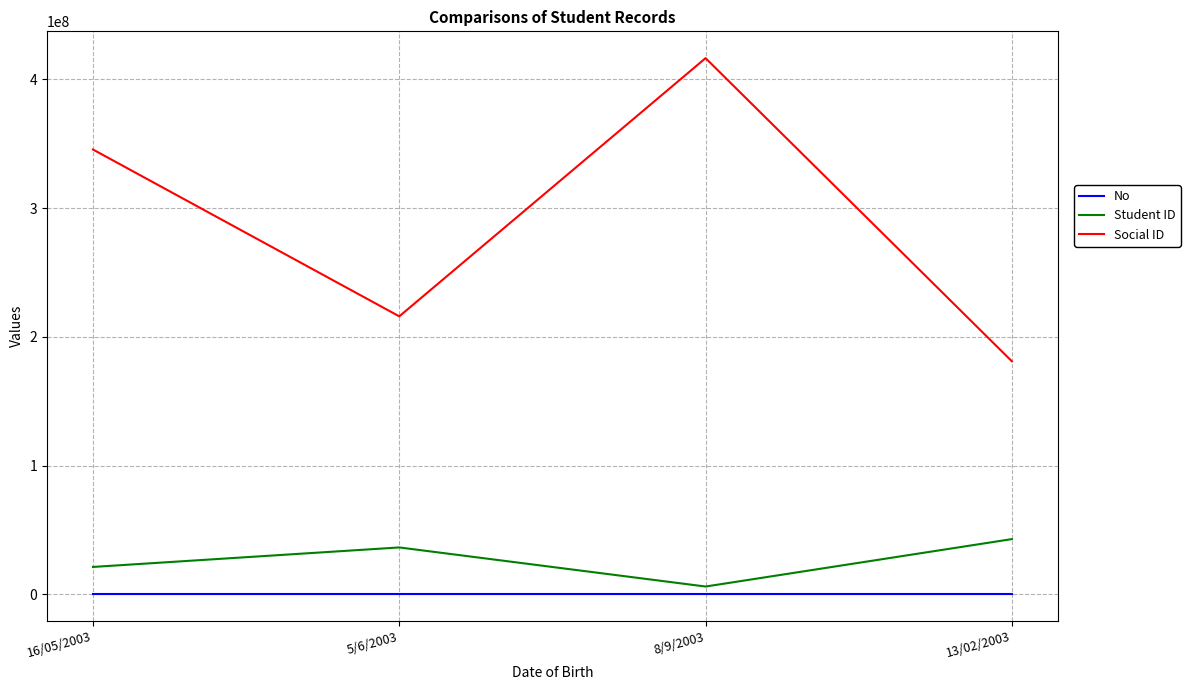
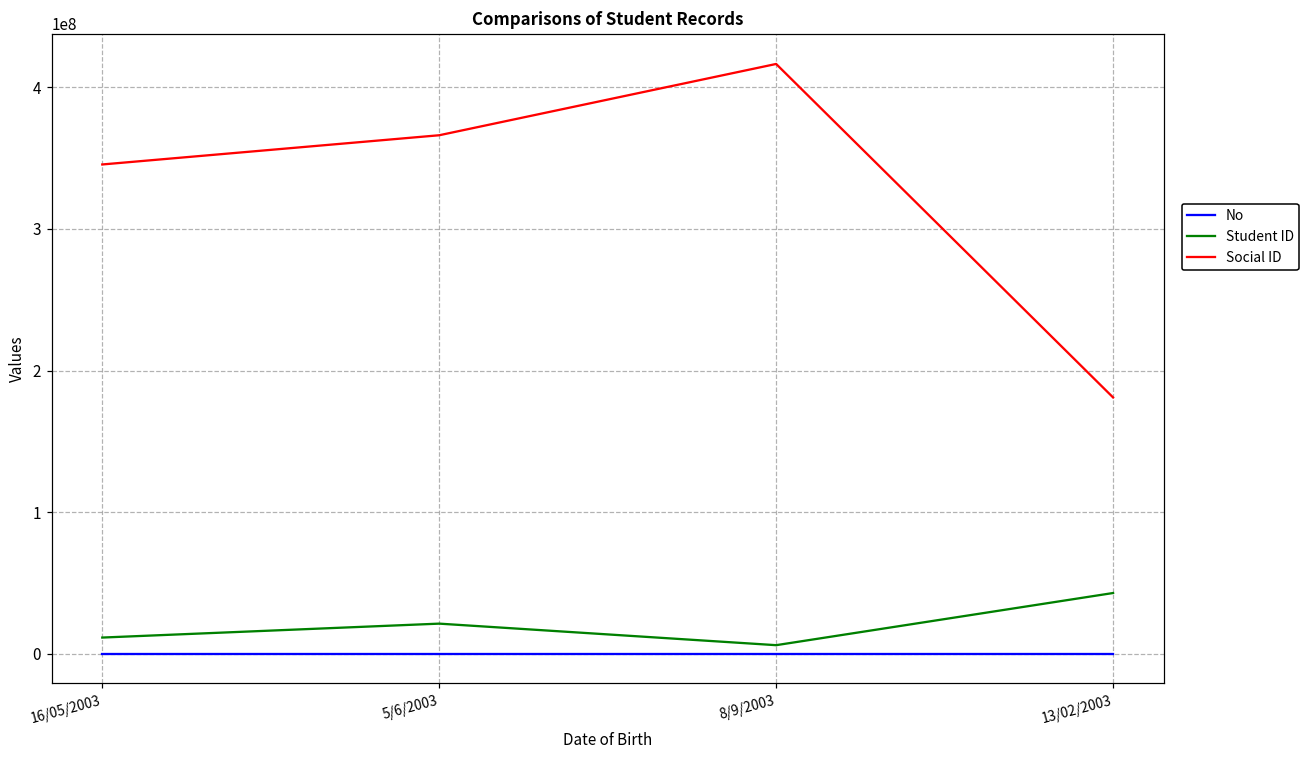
Student ID, 16/05/2003: 21000000 -> 11000000
Student ID, 5/6/2003: 36000000 -> 21000000
Social ID, 5/6/2003: 216000000 -> 366000000
